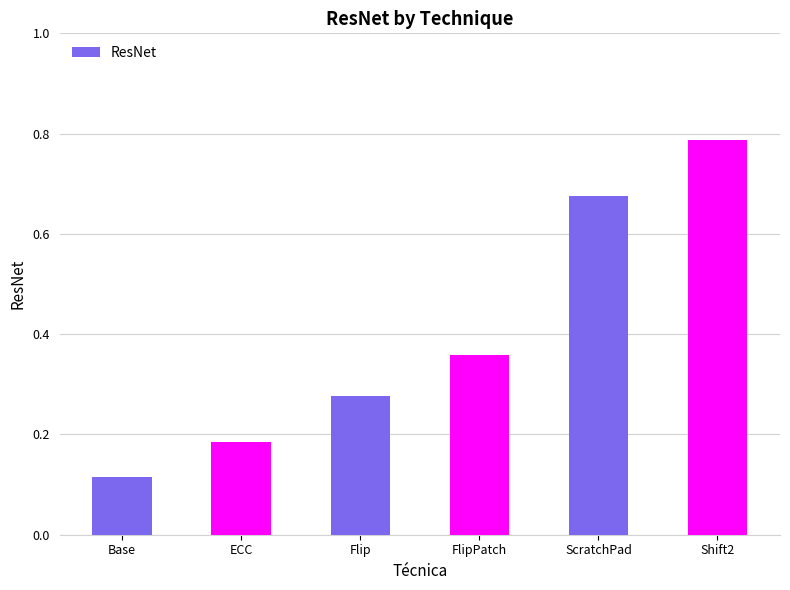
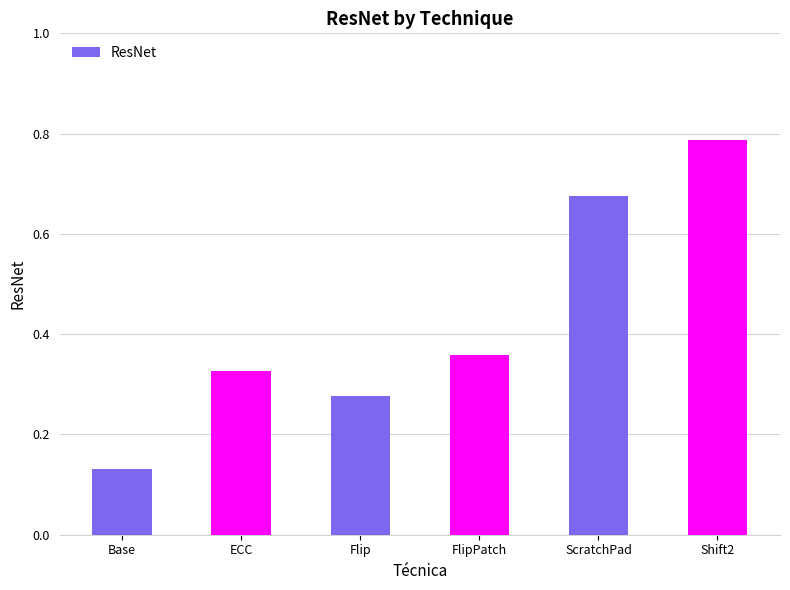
Base: 0.11 -> 0.13
ECC: 0.18 -> 0.33
